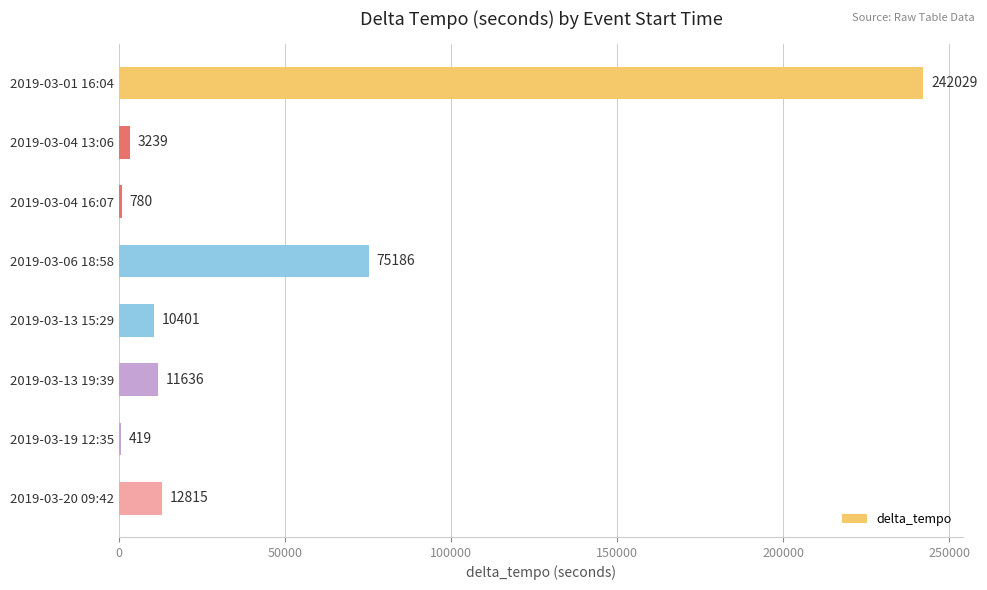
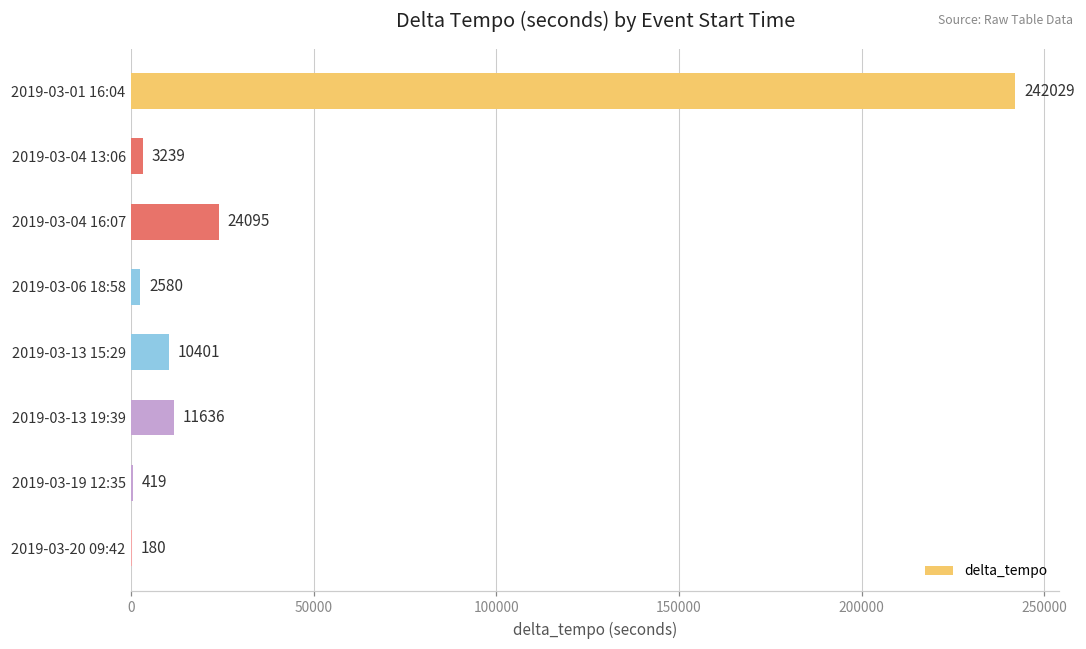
2019-03-04 16:07: 780 -> 24095
2019-03-06 18:58: 75186 -> 2580
2019-03-20 09:42: 12815 -> 180
